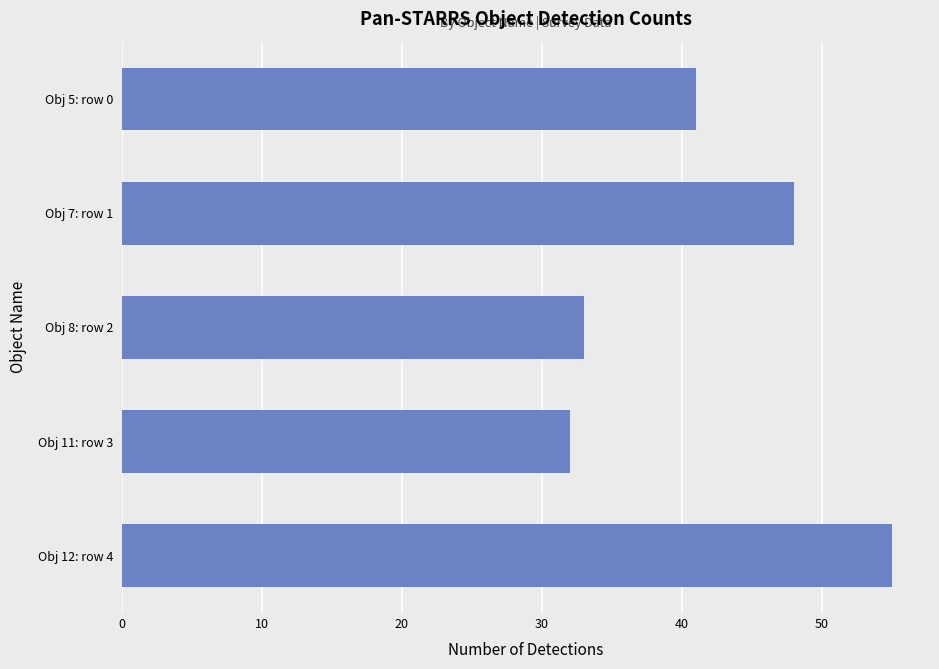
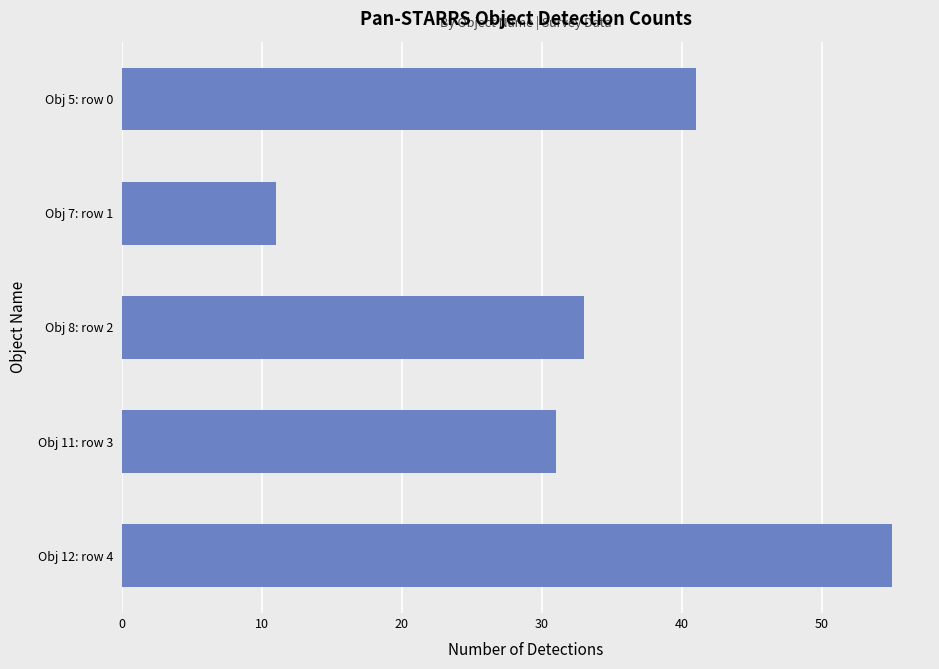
Obj 7: row 1: 48 -> 11
Obj 11: row 3: 32 -> 31
